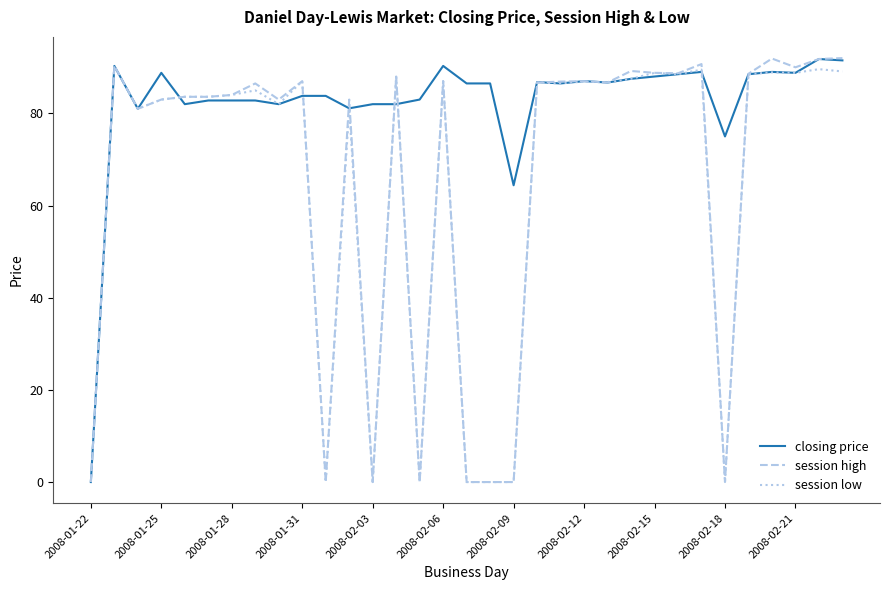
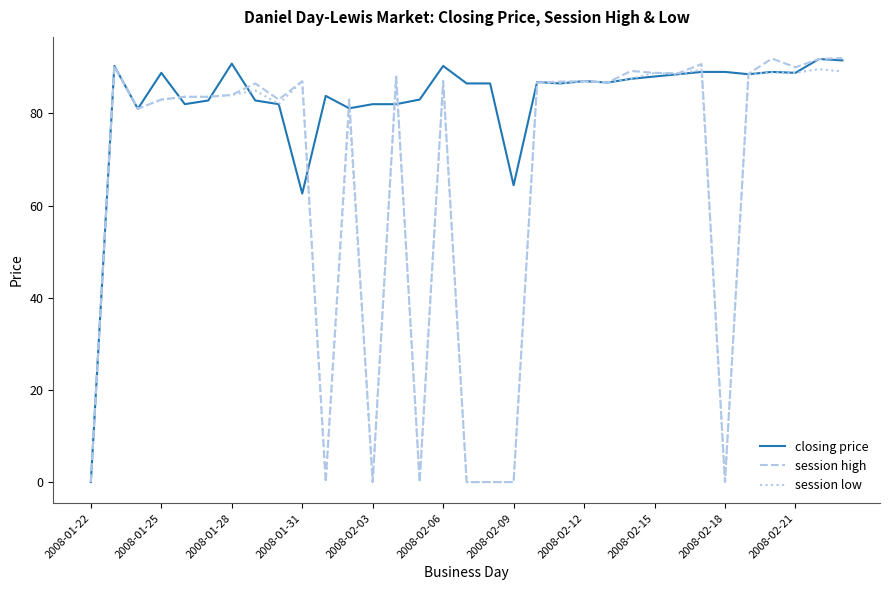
closing price, 2008-01-28: 83 -> 91
closing price, 2008-01-31: 84 -> 63
closing price, 2008-02-18: 75 -> 89
